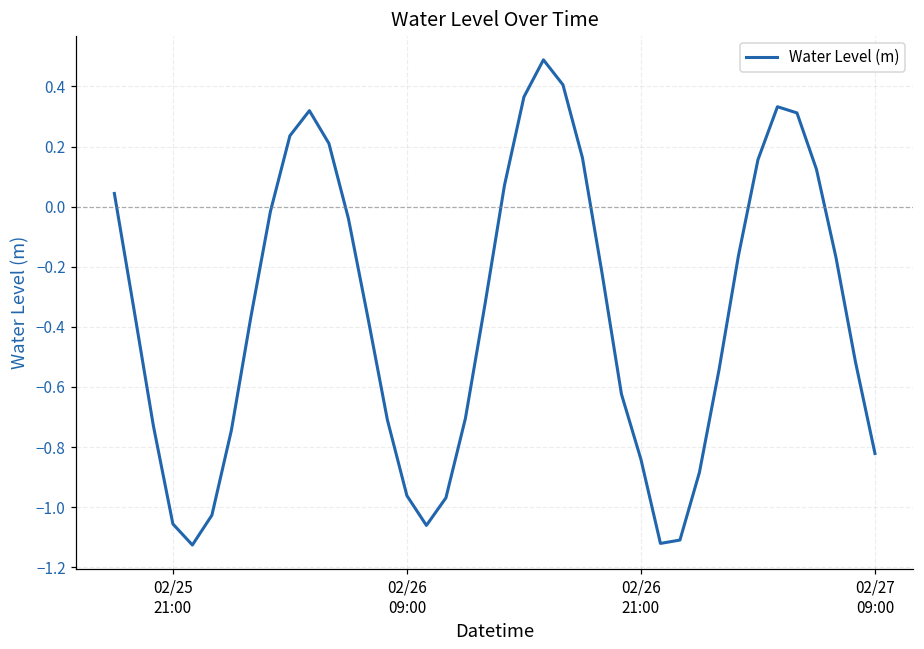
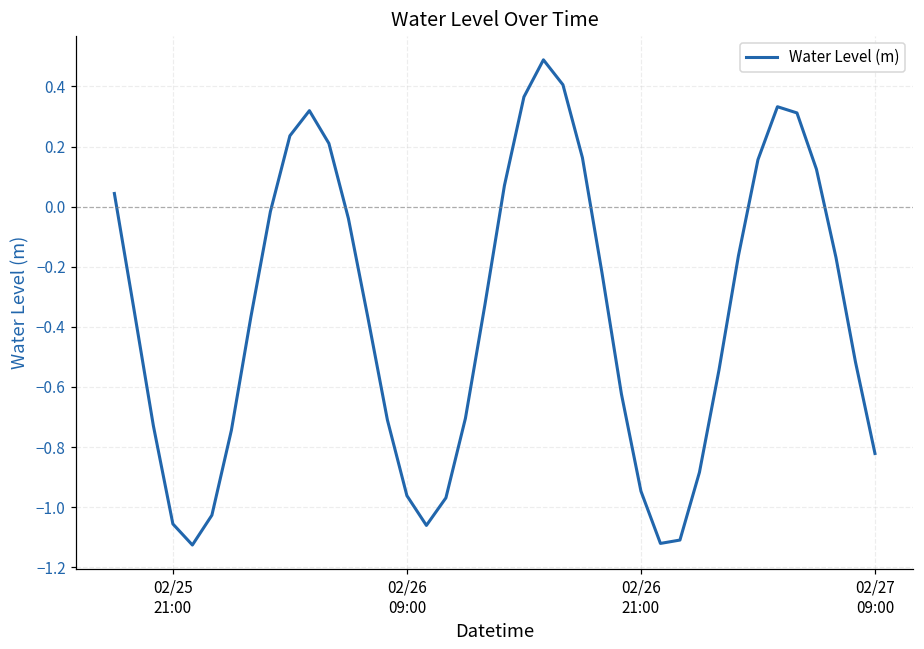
02/26 21:00: -0.84 -> -0.95
